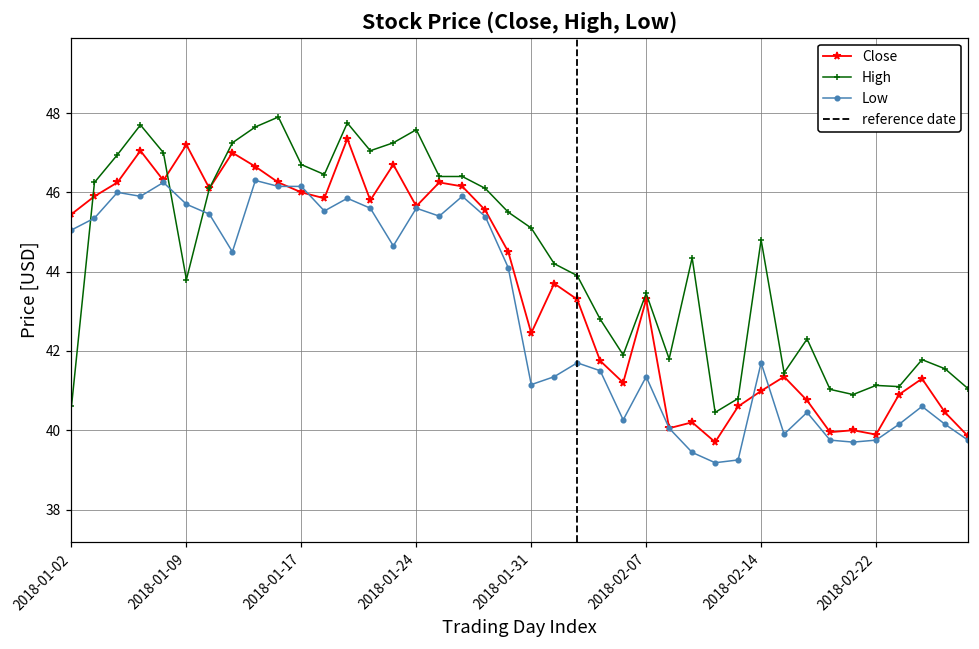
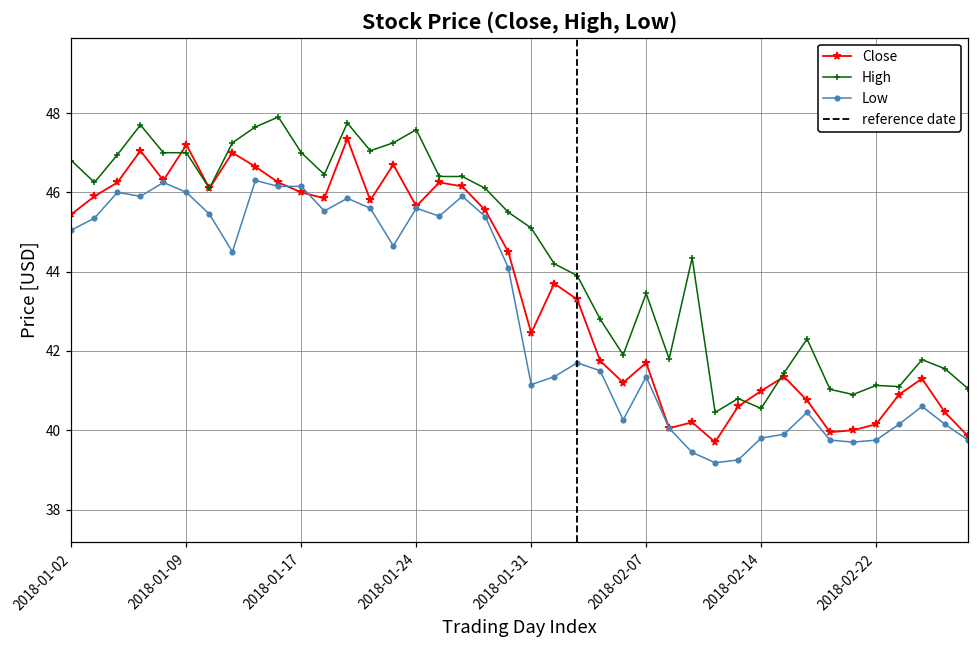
High, 2018-01-02: 40.6 -> 46.8
High, 2018-01-09: 43.8 -> 47.0
Low, 2018-01-09: 45.7 -> 46.0
High, 2018-01-17: 46.7 -> 47.0
Close, 2018-02-07: 43.3 -> 41.7
High, 2018-02-14: 44.8 -> 40.6
Low, 2018-02-14: 41.7 -> 39.8
Close, 2018-02-22: 39.9 -> 40.2
